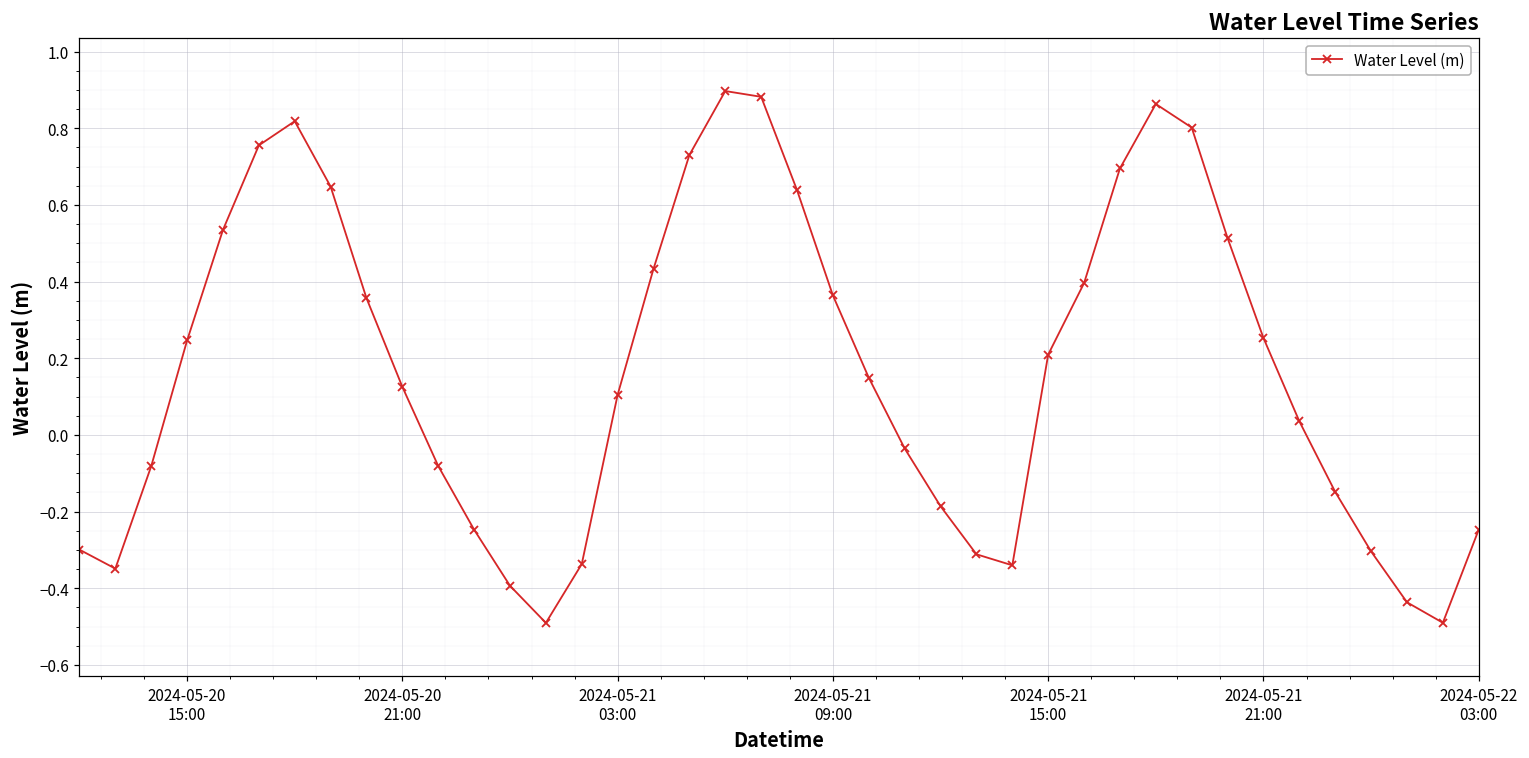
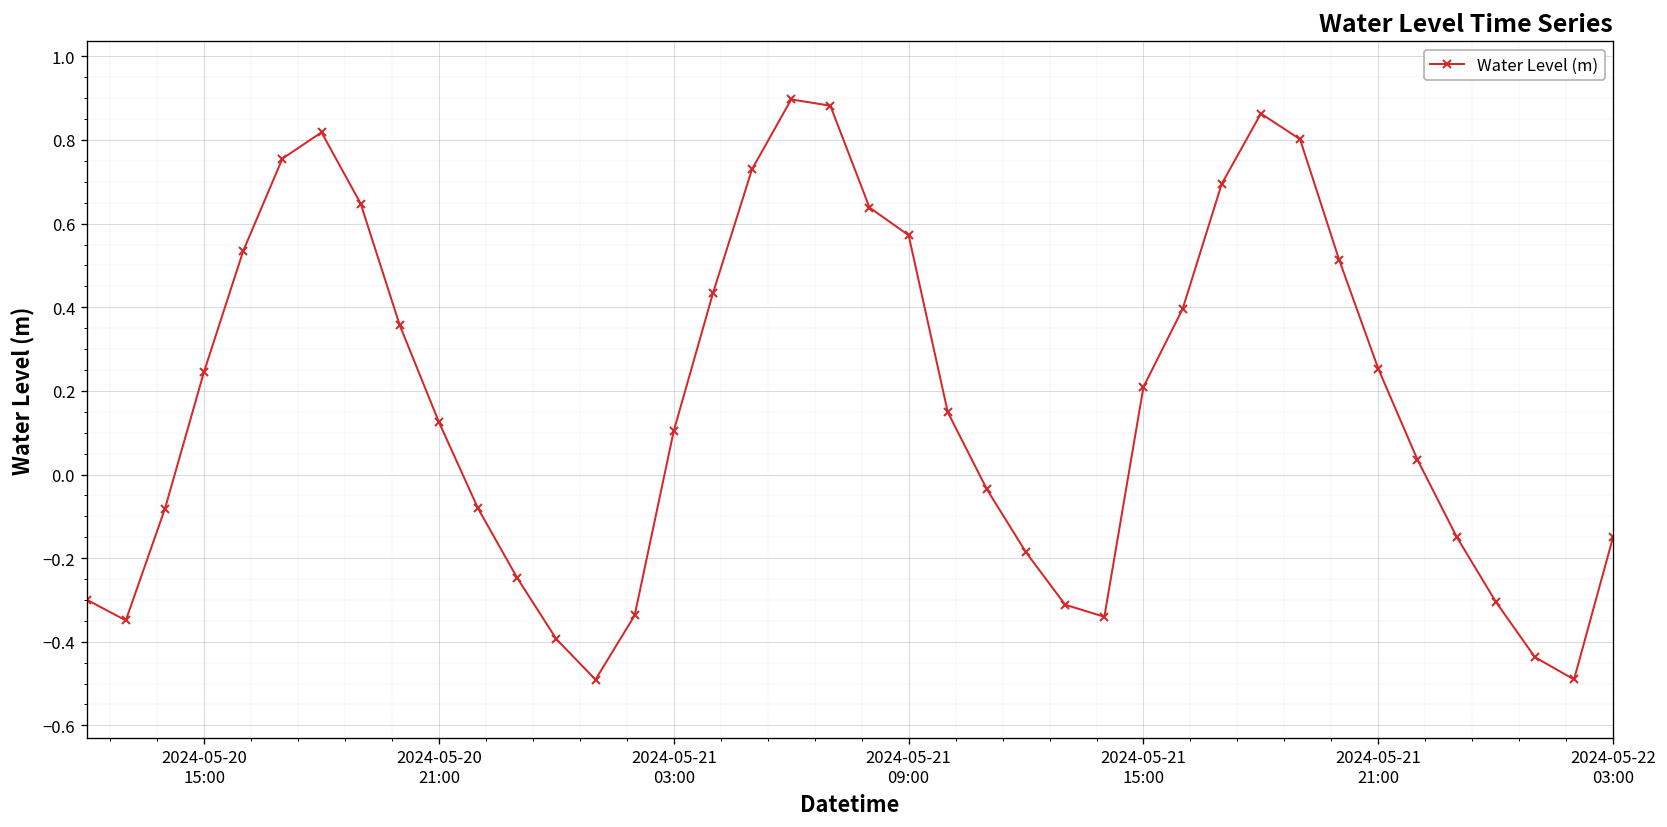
2024-05-21 09:00: 0.36 -> 0.57
2024-05-22 03:00: -0.25 -> -0.15
